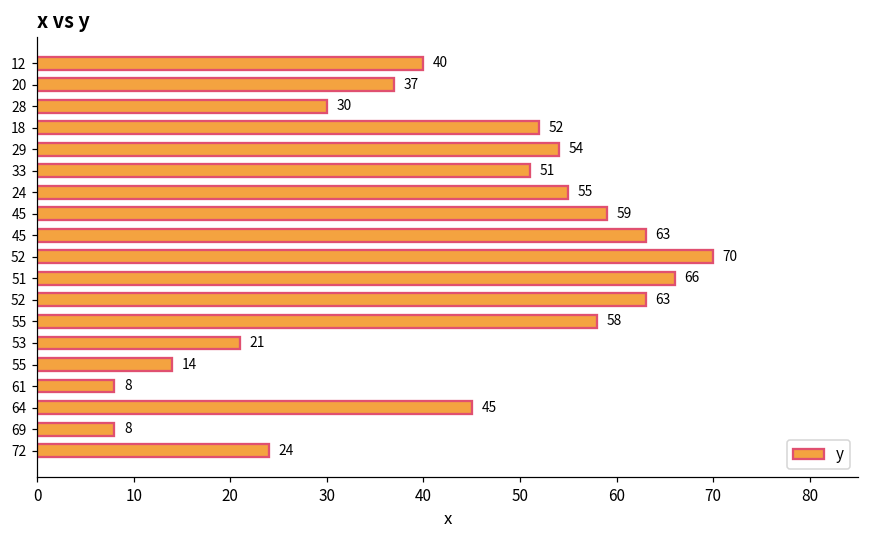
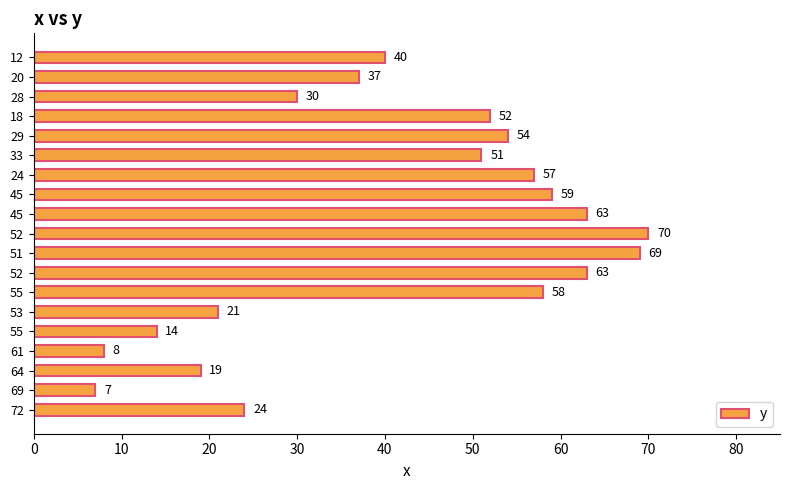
24: 55 -> 57
51: 66 -> 69
64: 45 -> 19
69: 8 -> 7
